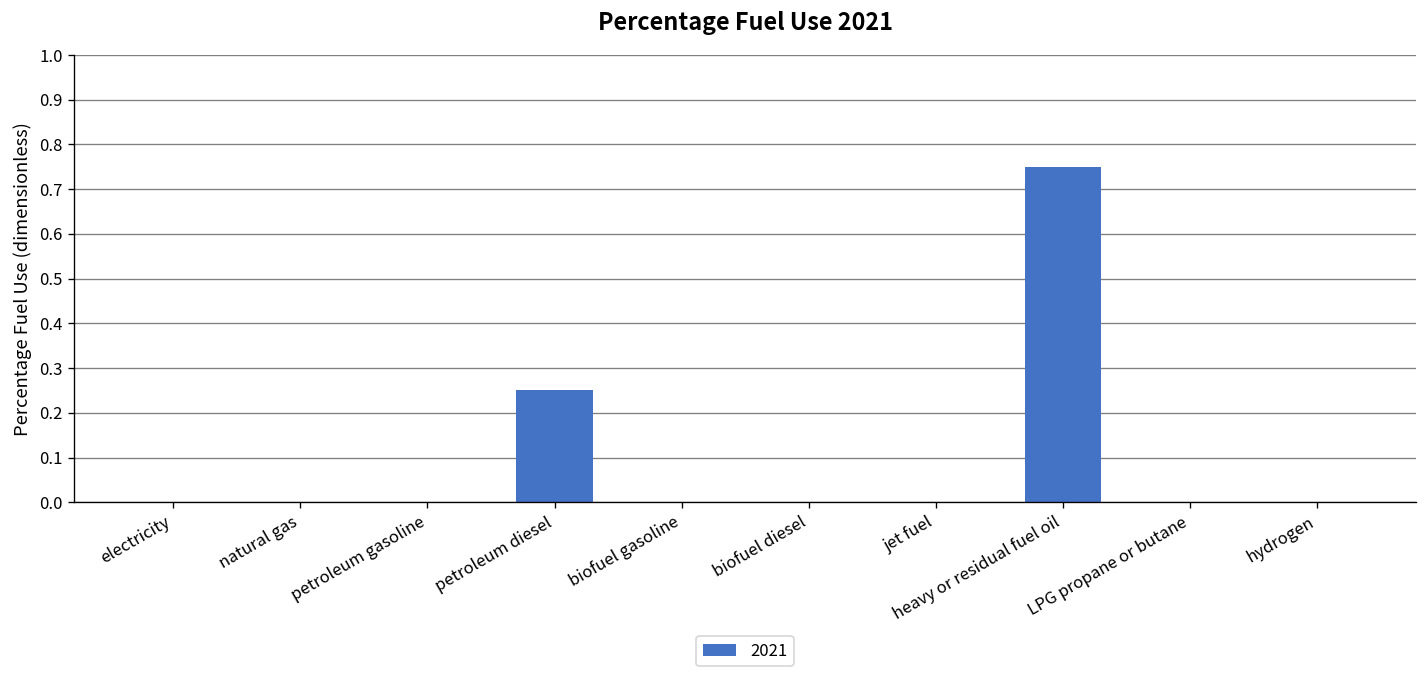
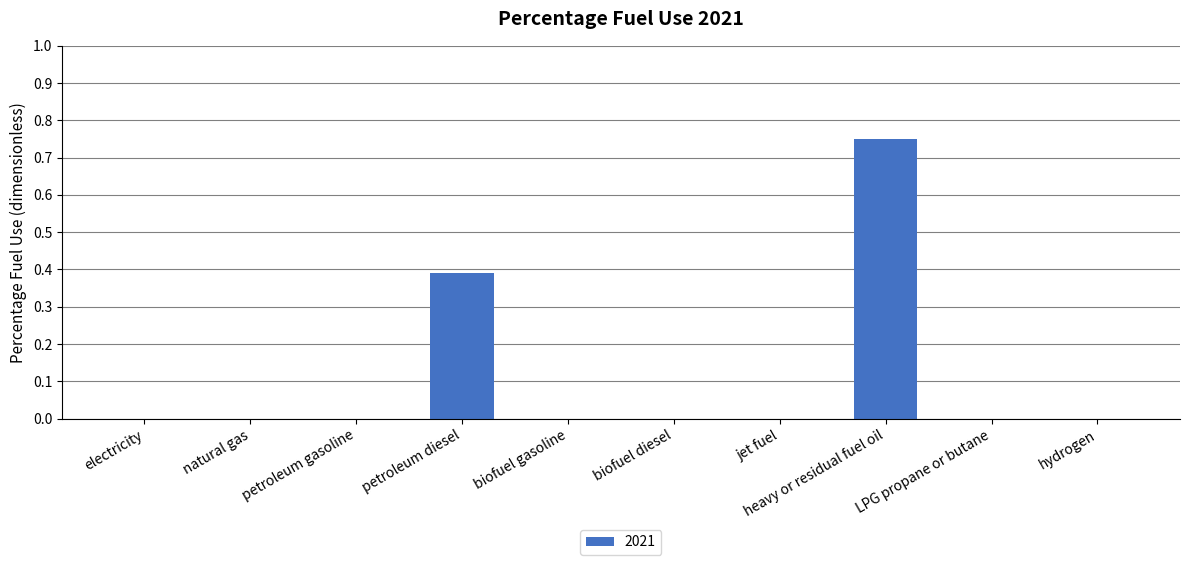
petroleum diesel: 0.25 -> 0.39
